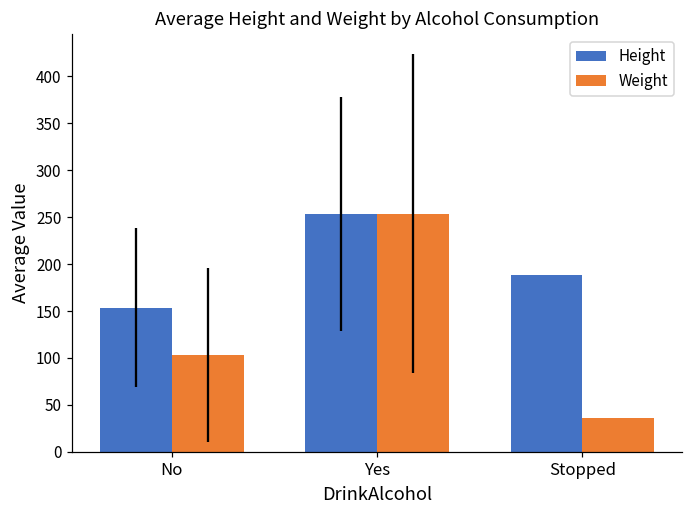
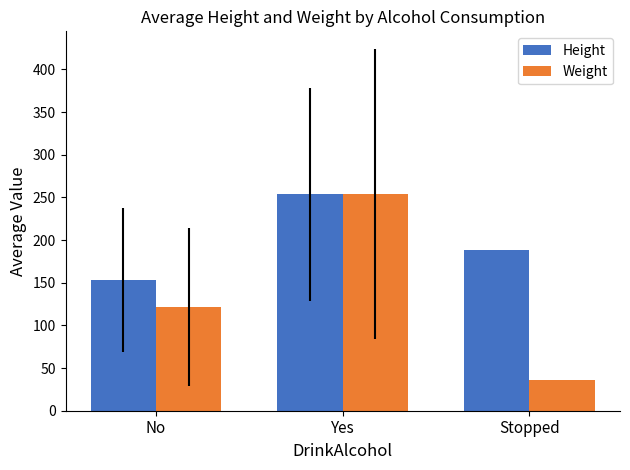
Weight, No: 100 -> 120
